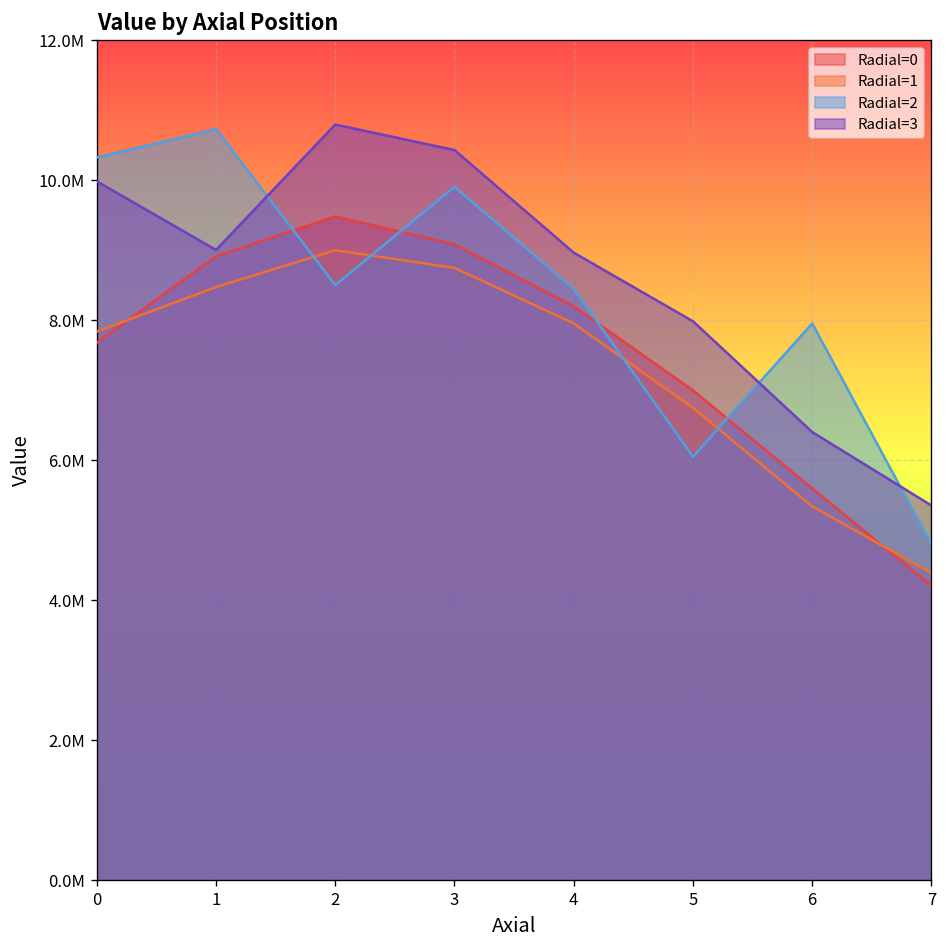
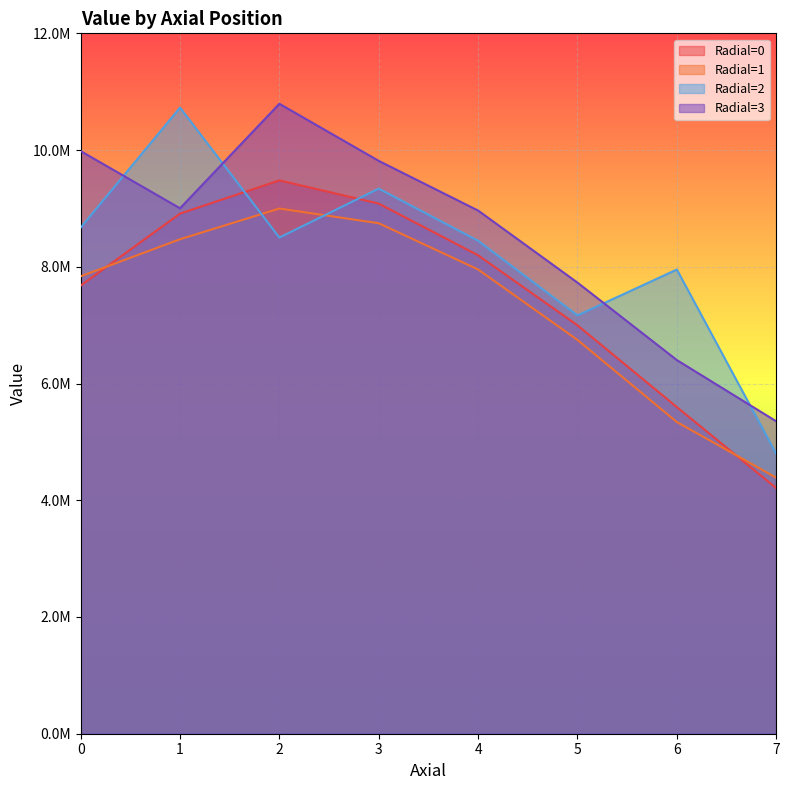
Radial=2, 0: 10300000 -> 8700000
Radial=2, 3: 9900000 -> 9300000
Radial=3, 3: 10400000 -> 9800000
Radial=2, 5: 6100000 -> 7200000
Radial=3, 5: 8000000 -> 7700000
